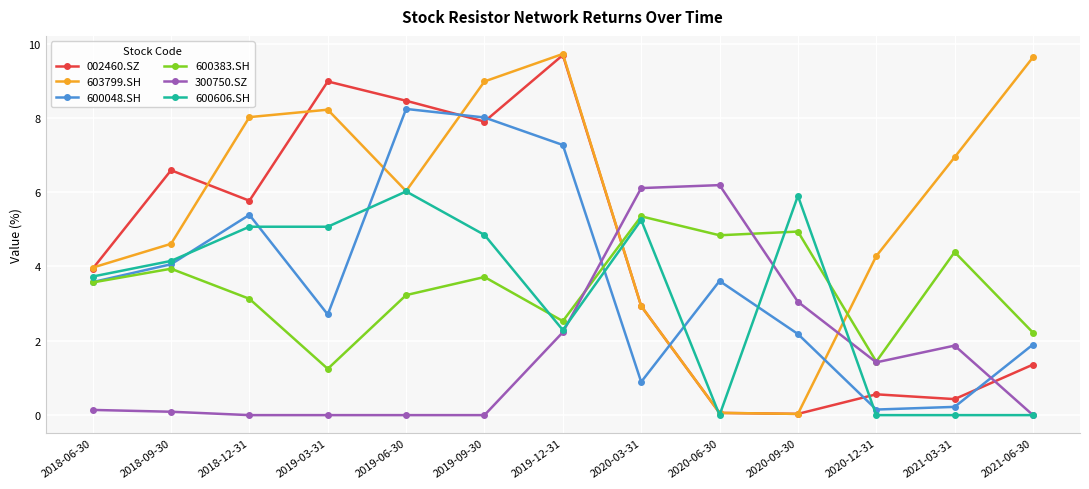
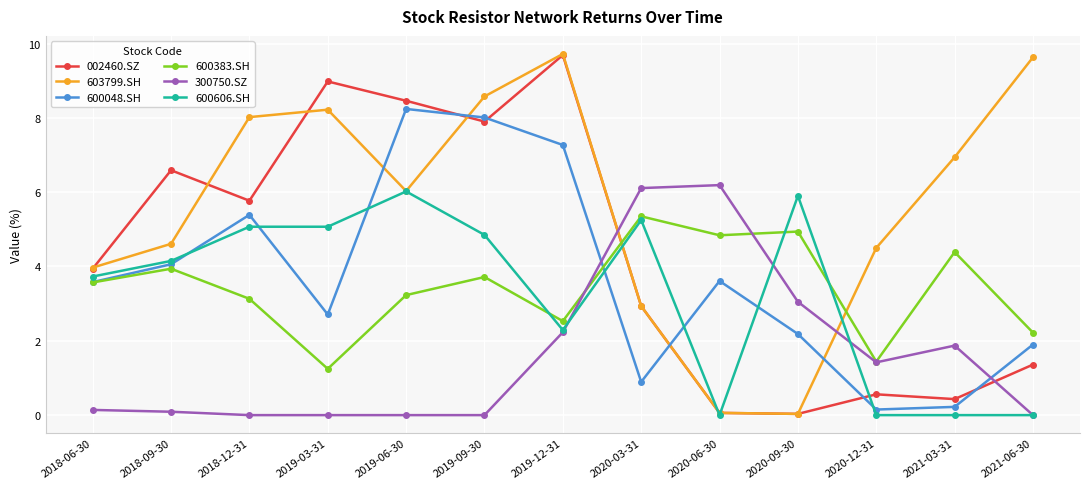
603799.SH, 2019-09-30: 9.0 -> 8.6
603799.SH, 2020-12-31: 4.3 -> 4.5
